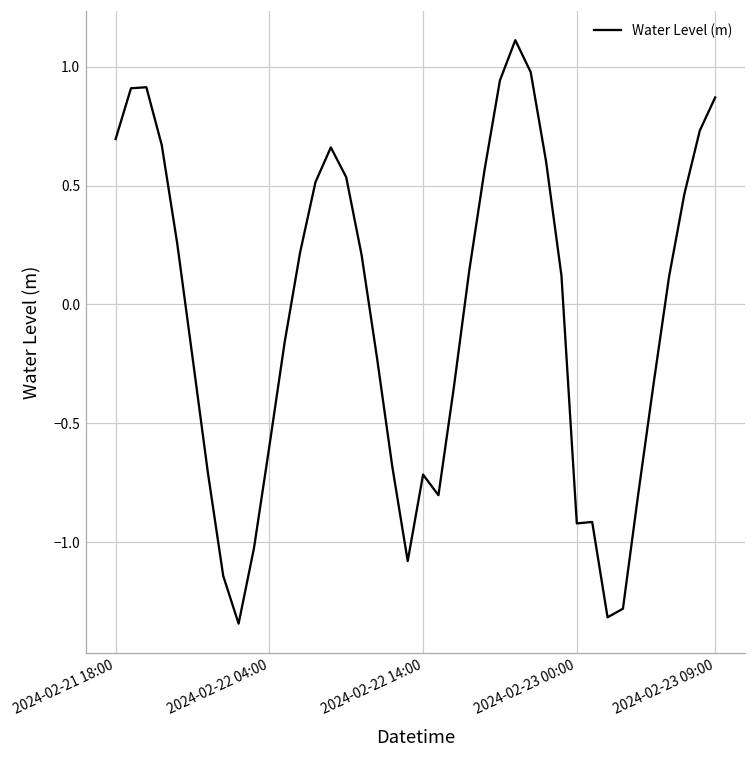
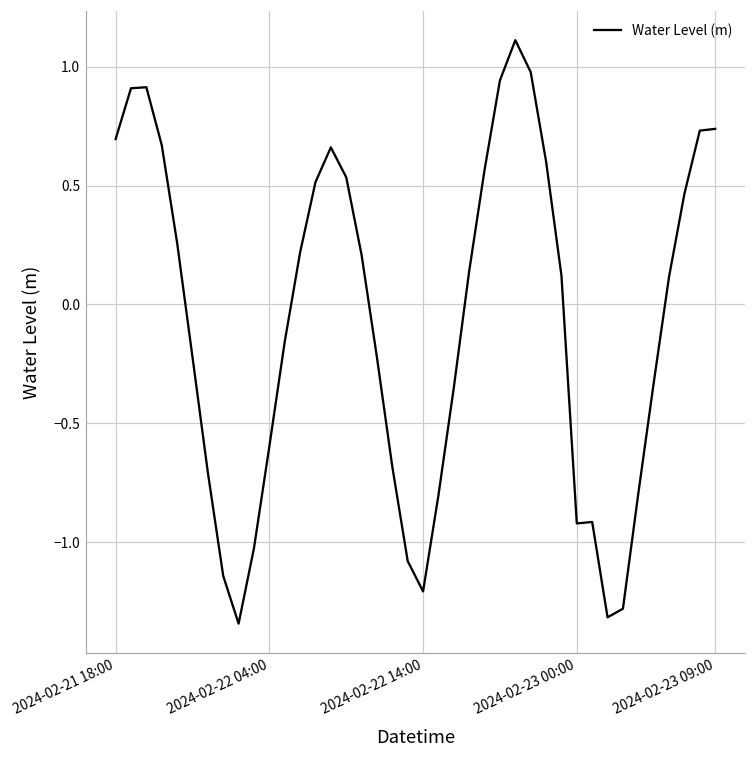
2024-02-22 14:00: -0.72 -> -1.21
2024-02-23 09:00: 0.87 -> 0.74
